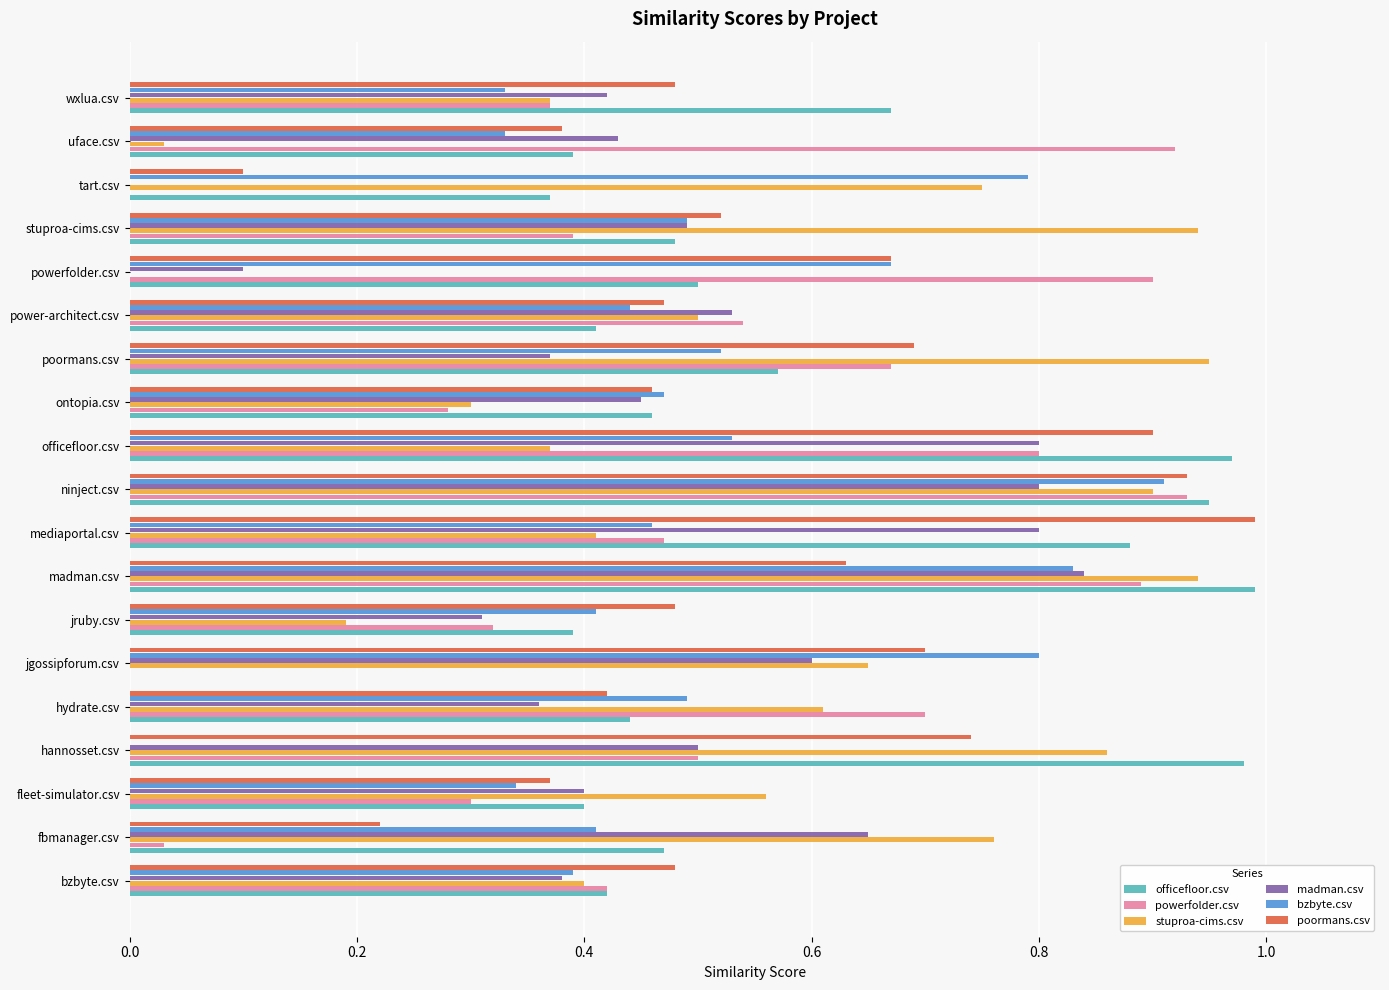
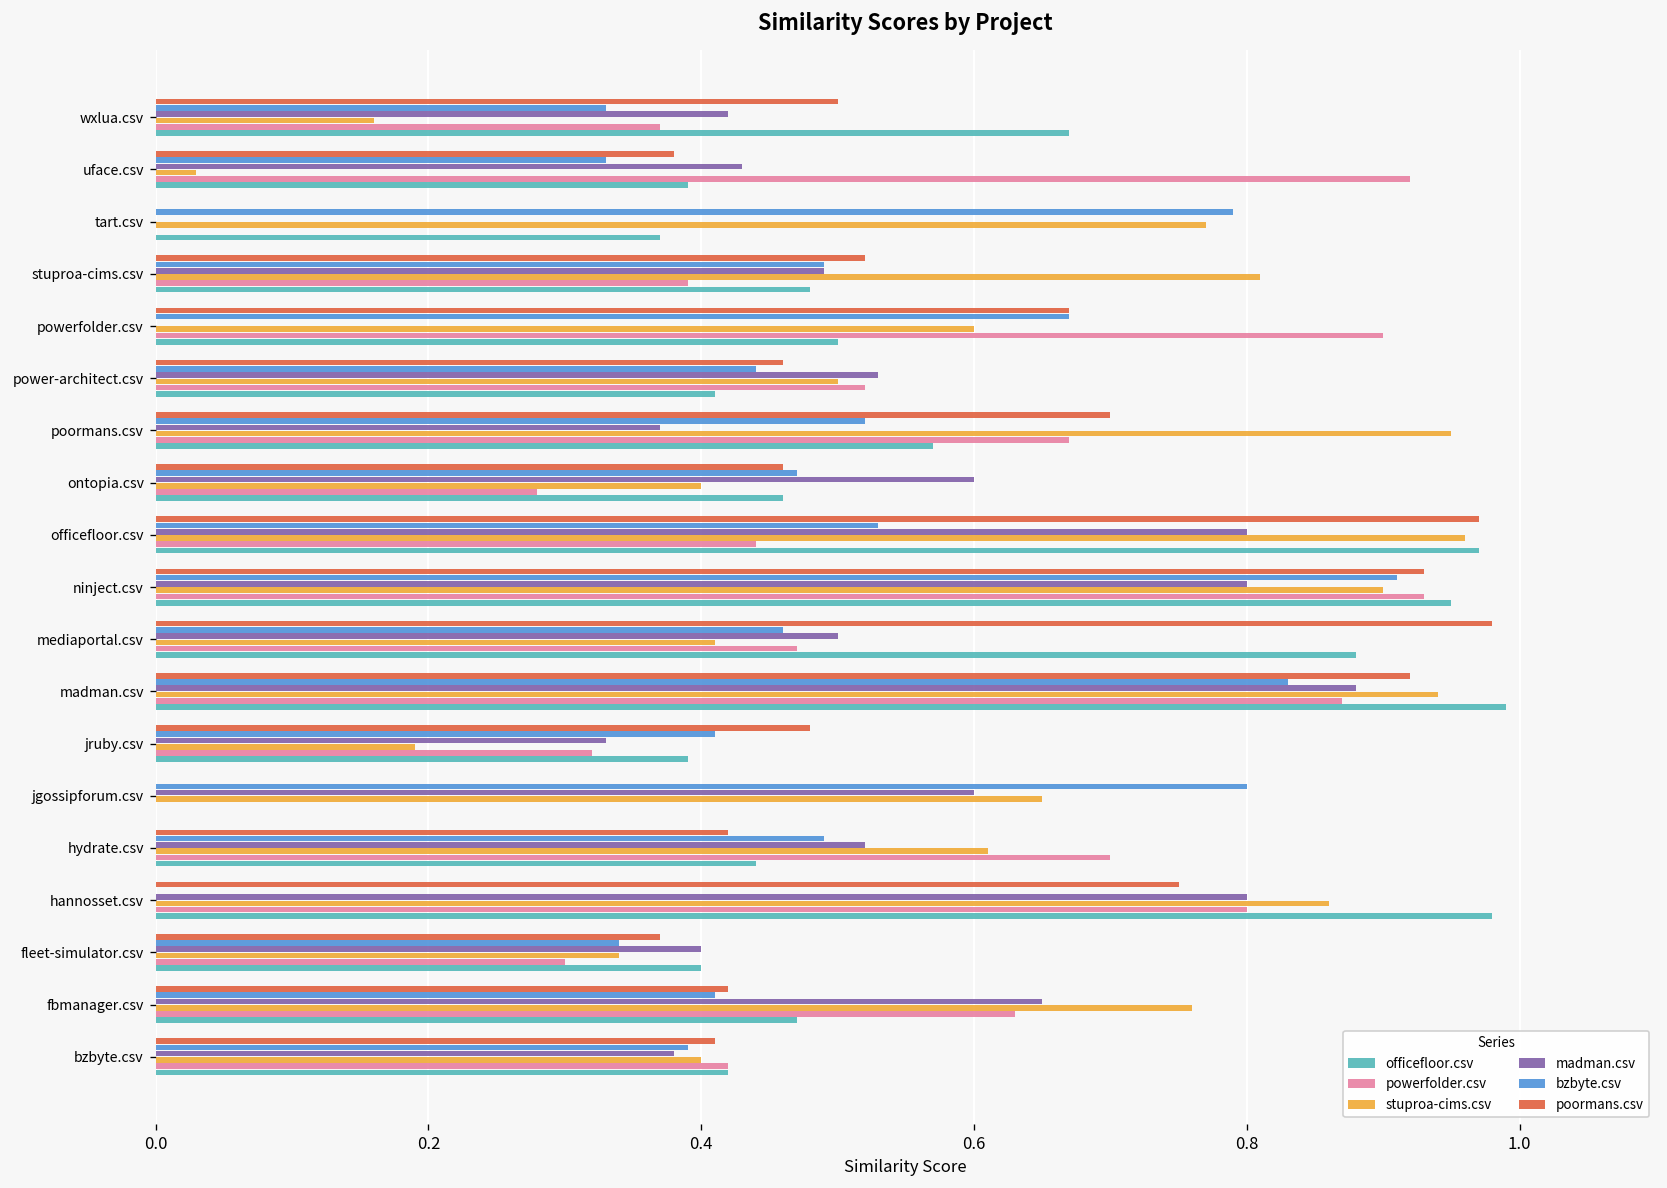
poormans.csv, wxlua.csv: 0.48 -> 0.50
stuproa-cims.csv, wxlua.csv: 0.37 -> 0.16
poormans.csv, tart.csv: 0.1 -> 0.0
stuproa-cims.csv, tart.csv: 0.75 -> 0.77
stuproa-cims.csv, stuproa-cims.csv: 0.94 -> 0.81
madman.csv, powerfolder.csv: 0.1 -> 0.0
stuproa-cims.csv, powerfolder.csv: 0.0 -> 0.6
poormans.csv, power-architect.csv: 0.47 -> 0.46
powerfolder.csv, power-architect.csv: 0.54 -> 0.52
poormans.csv, poormans.csv: 0.69 -> 0.70
madman.csv, ontopia.csv: 0.45 -> 0.60
stuproa-cims.csv, ontopia.csv: 0.3 -> 0.4
poormans.csv, officefloor.csv: 0.90 -> 0.97
stuproa-cims.csv, officefloor.csv: 0.37 -> 0.96
powerfolder.csv, officefloor.csv: 0.80 -> 0.44
poormans.csv, mediaportal.csv: 0.99 -> 0.98
madman.csv, mediaportal.csv: 0.8 -> 0.5
poormans.csv, madman.csv: 0.63 -> 0.92
madman.csv, madman.csv: 0.84 -> 0.88
powerfolder.csv, madman.csv: 0.89 -> 0.87
madman.csv, jruby.csv: 0.31 -> 0.33
poormans.csv, jgossipforum.csv: 0.7 -> 0.0
madman.csv, hydrate.csv: 0.36 -> 0.52
poormans.csv, hannosset.csv: 0.74 -> 0.75
madman.csv, hannosset.csv: 0.5 -> 0.8
powerfolder.csv, hannosset.csv: 0.5 -> 0.8
stuproa-cims.csv, fleet-simulator.csv: 0.56 -> 0.34
poormans.csv, fbmanager.csv: 0.22 -> 0.42
powerfolder.csv, fbmanager.csv: 0.03 -> 0.63
poormans.csv, bzbyte.csv: 0.48 -> 0.41
